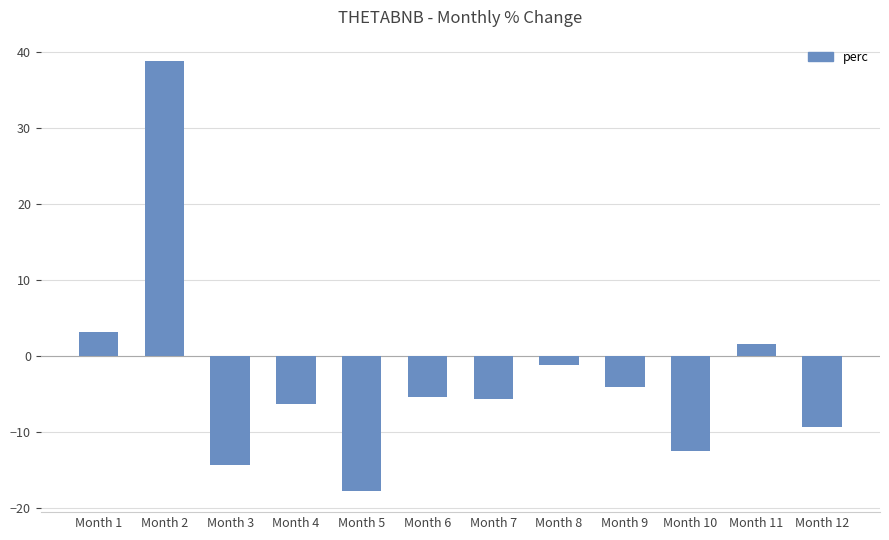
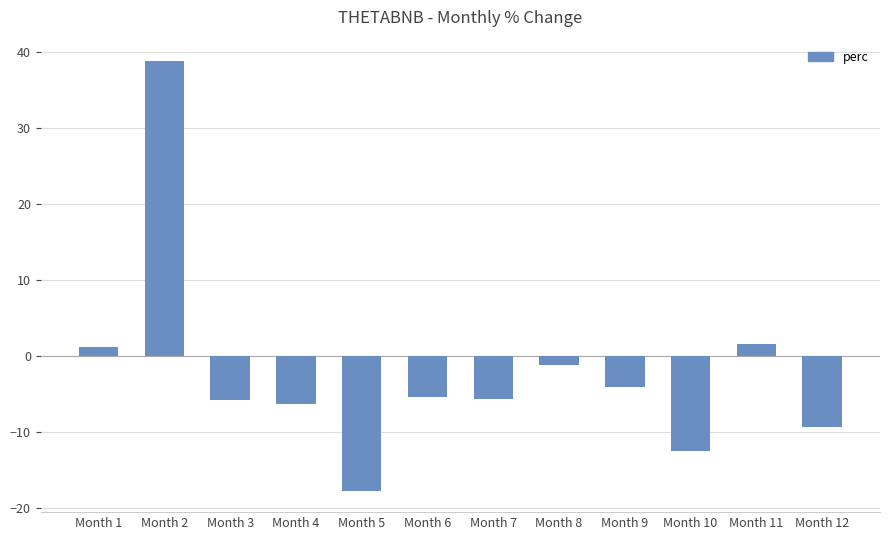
Month 1: 3 -> 1
Month 3: -14 -> -6
